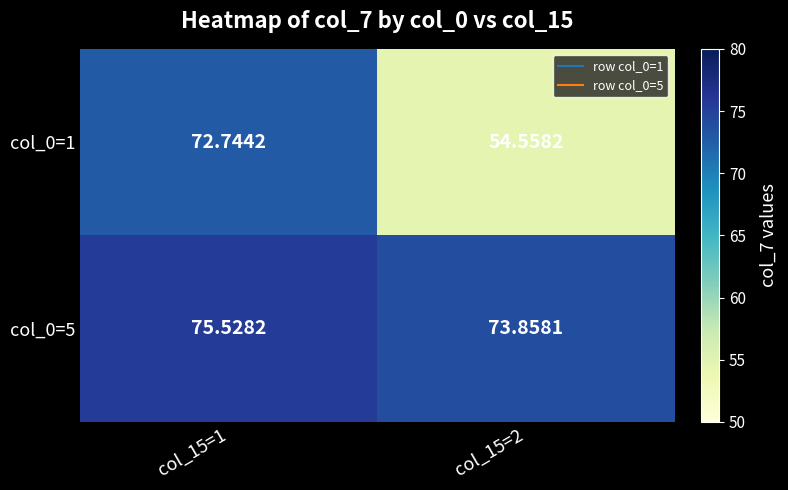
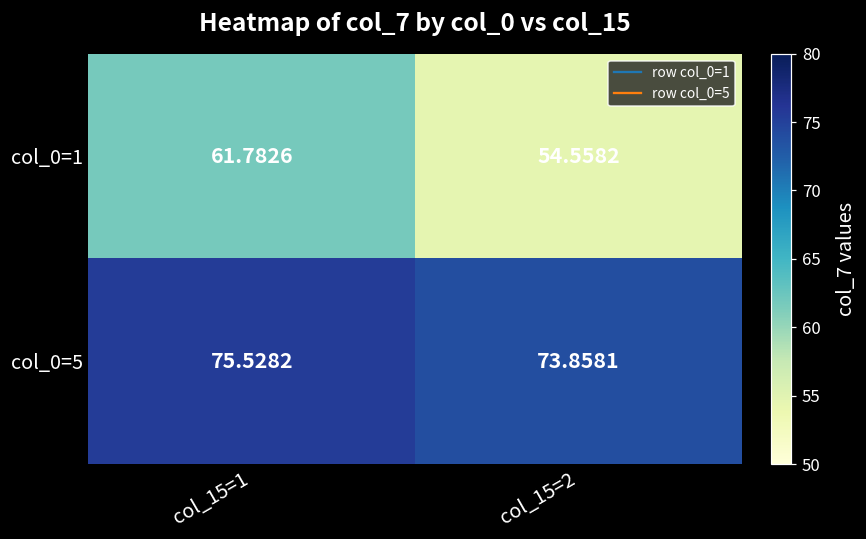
col_0=1, col_15=1: 72.7442 -> 61.7826
